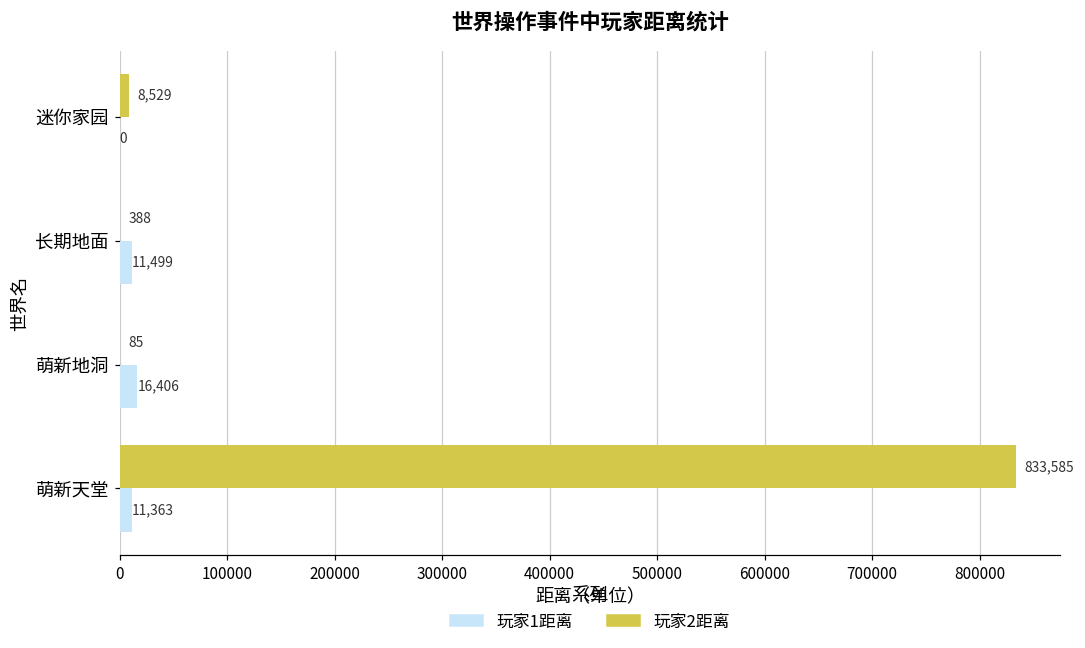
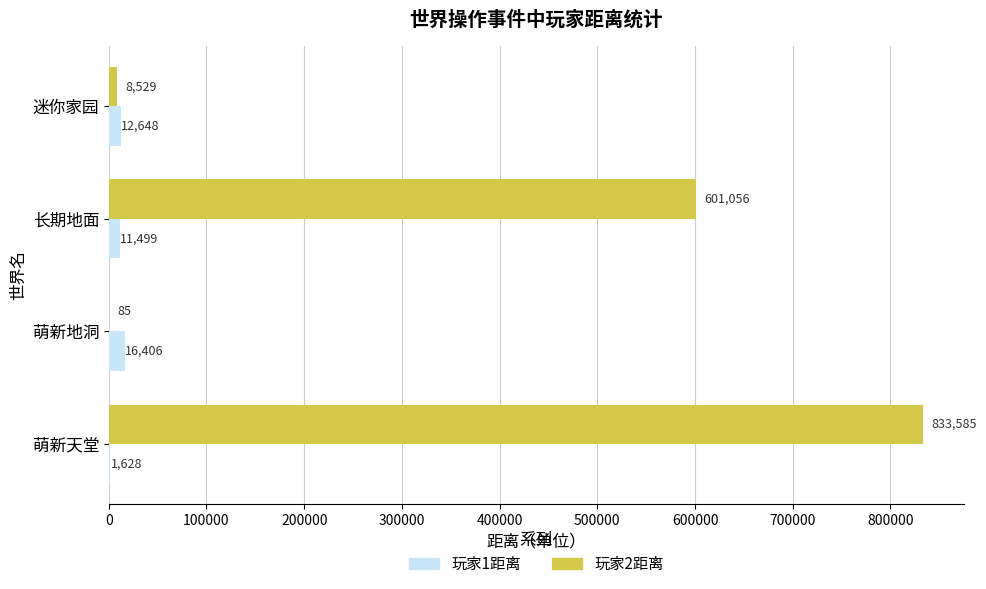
玩家1距离, 迷你家园: 0 -> 12,648
玩家2距离, 长期地面: 388 -> 601,056
玩家1距离, 萌新天堂: 11,363 -> 1,628
